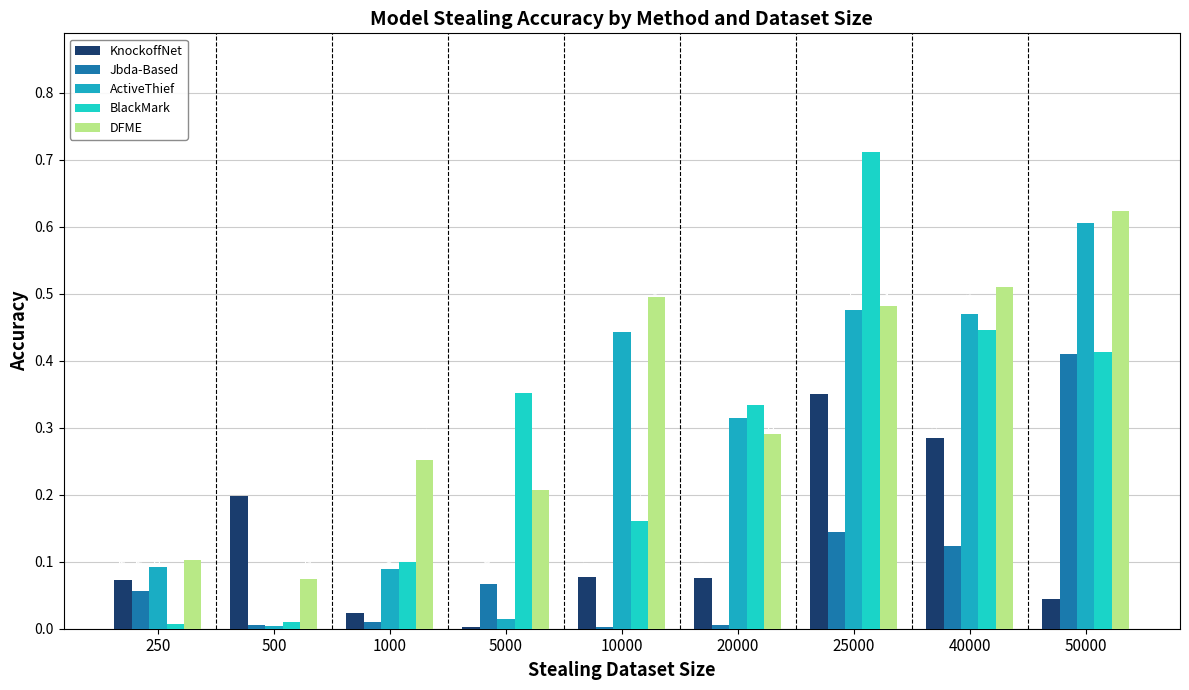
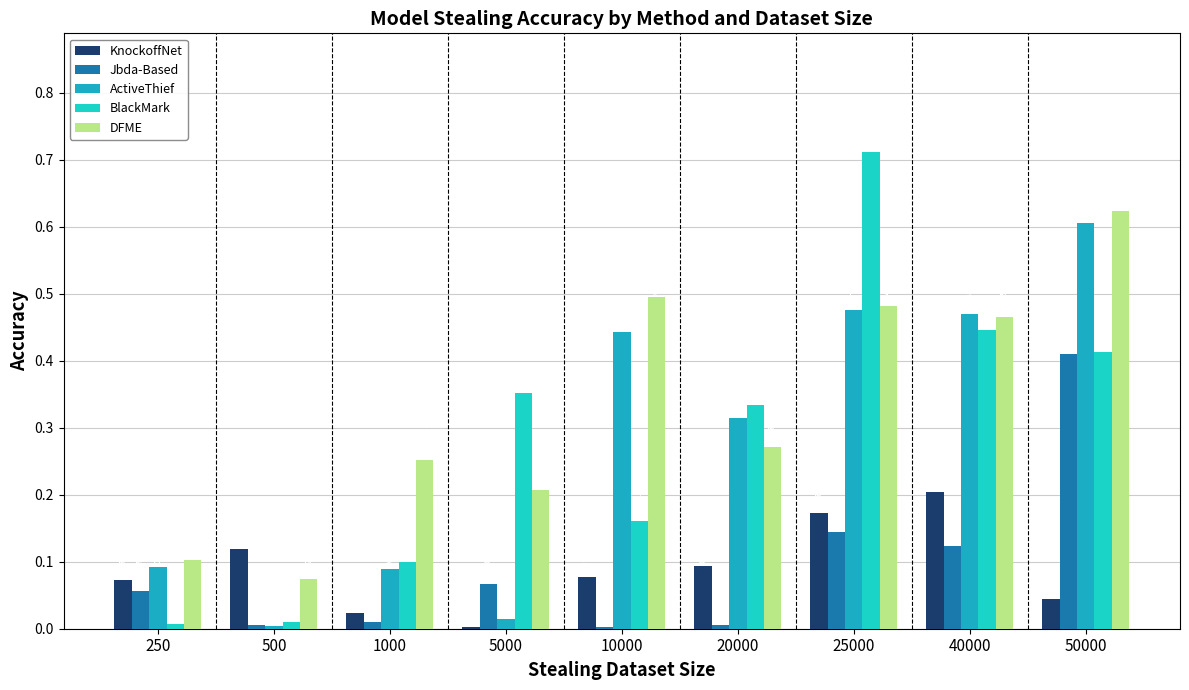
KnockoffNet, 500: 0.20 -> 0.12
KnockoffNet, 20000: 0.08 -> 0.09
DFME, 20000: 0.29 -> 0.27
KnockoffNet, 25000: 0.35 -> 0.17
KnockoffNet, 40000: 0.28 -> 0.20
DFME, 40000: 0.51 -> 0.47
